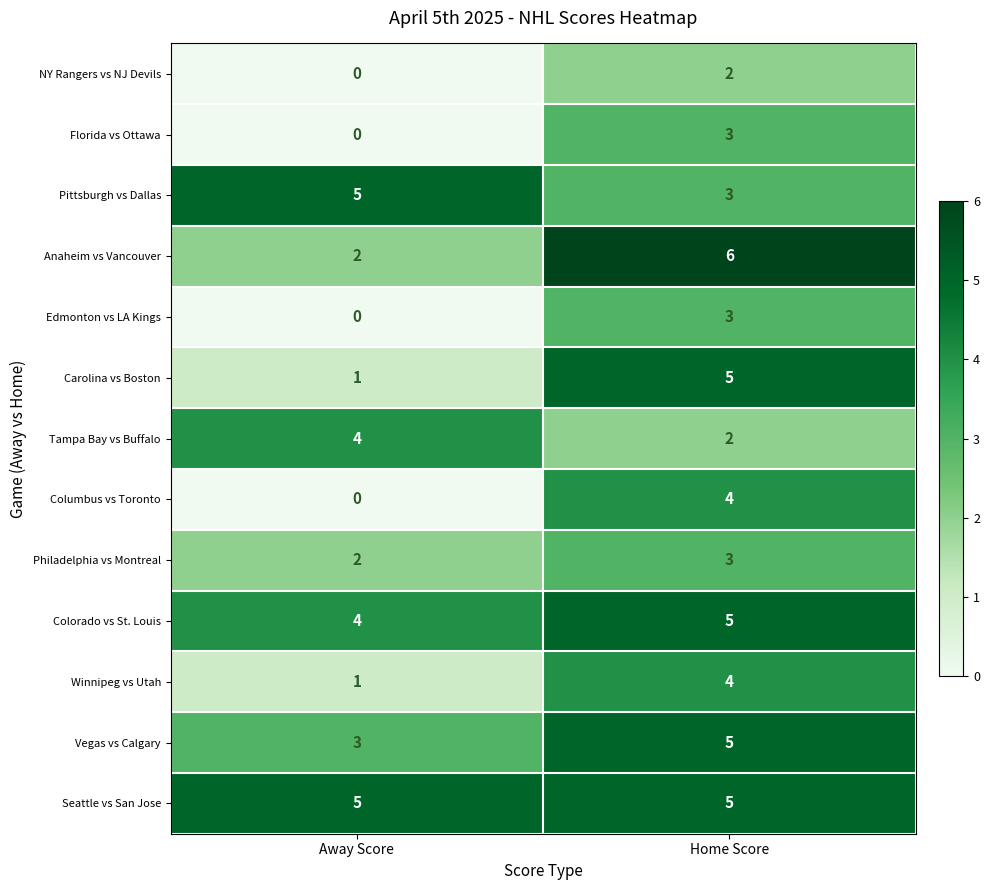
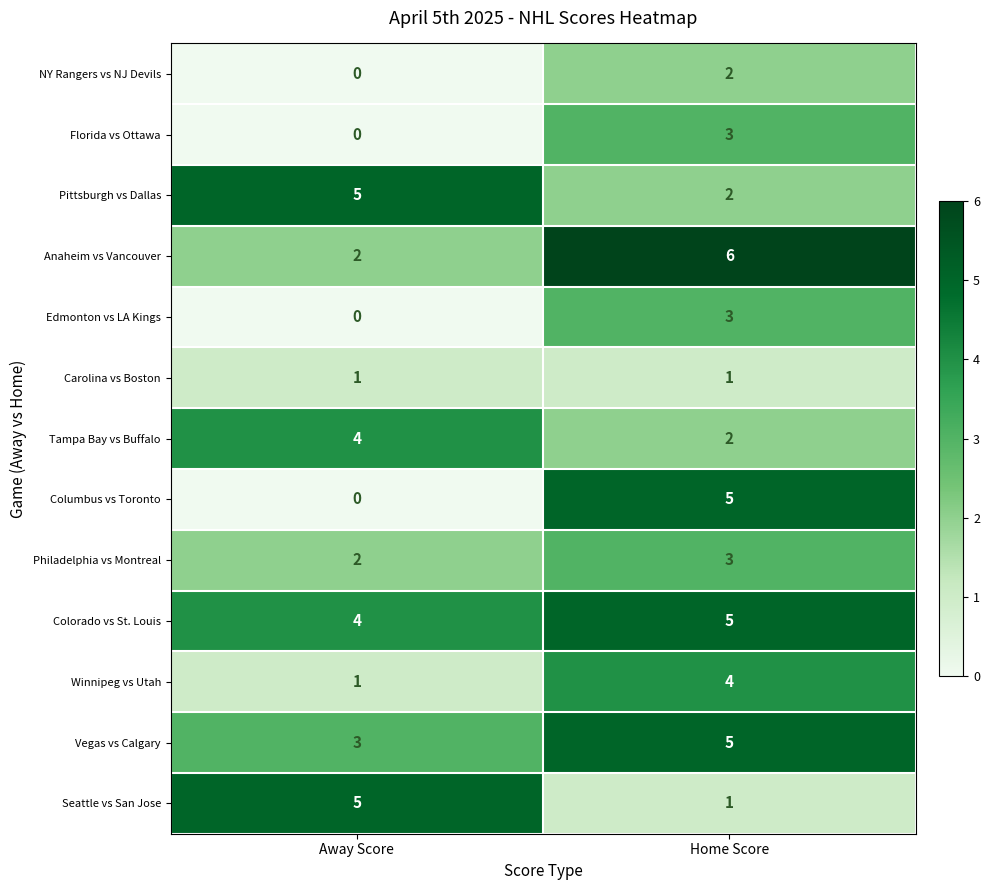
Pittsburgh vs Dallas, Home Score: 3 -> 2
Carolina vs Boston, Home Score: 5 -> 1
Columbus vs Toronto, Home Score: 4 -> 5
Seattle vs San Jose, Home Score: 5 -> 1
